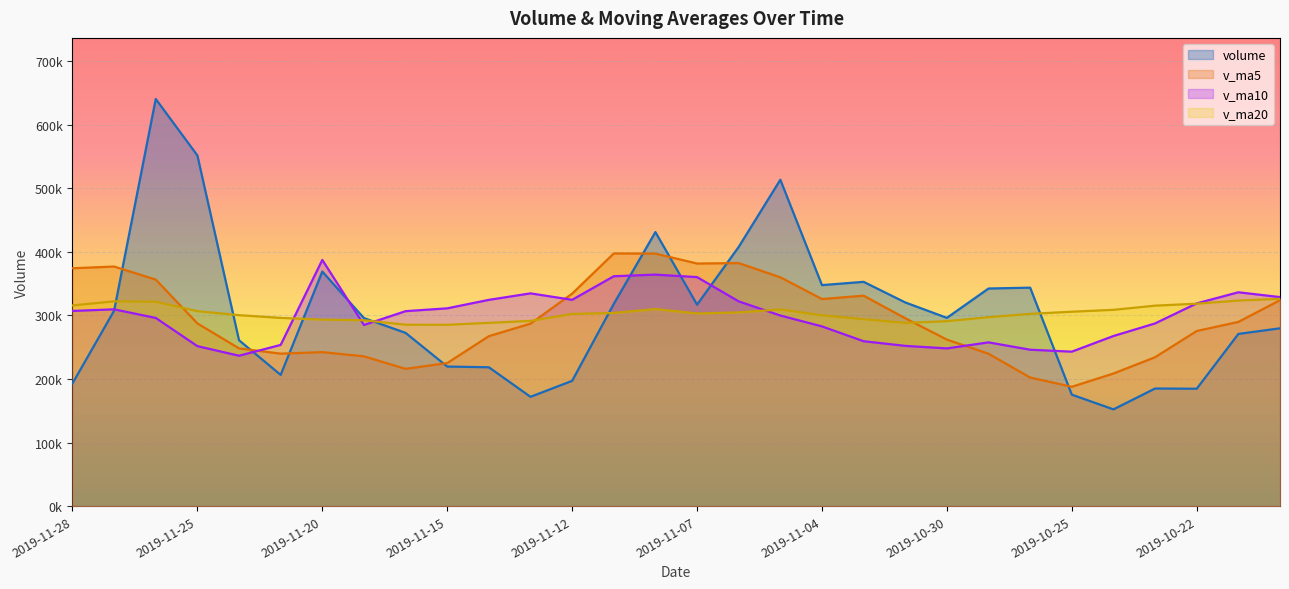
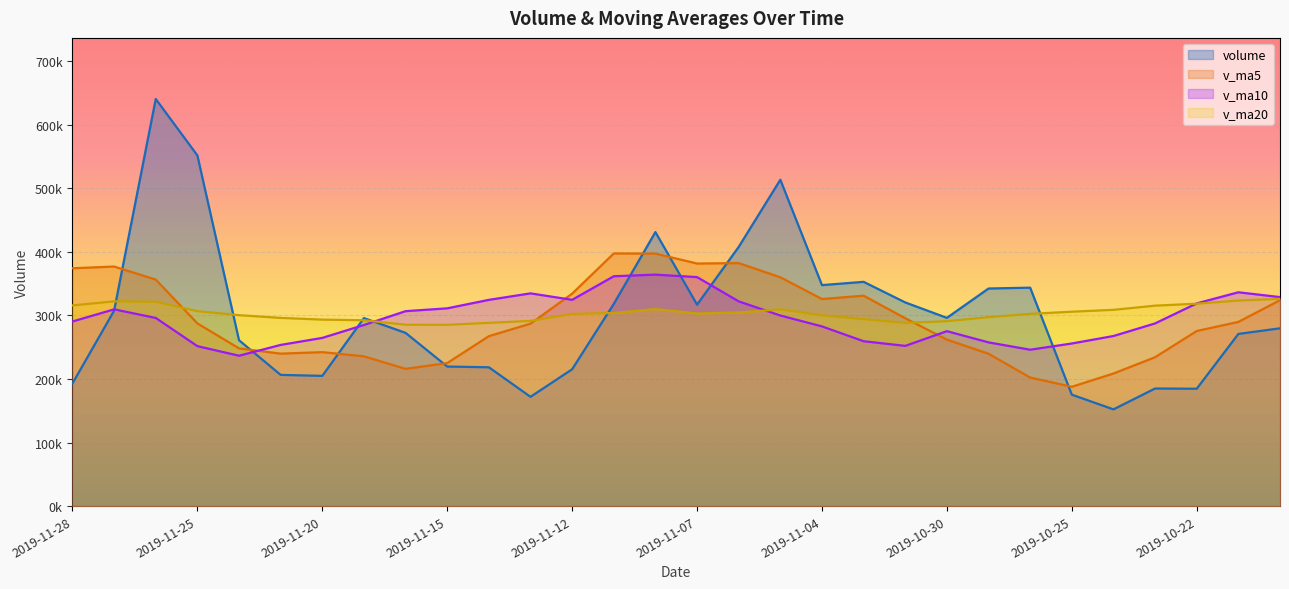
v_ma10, 2019-11-28: 310000 -> 290000
volume, 2019-11-20: 370000 -> 200000
v_ma10, 2019-11-20: 390000 -> 260000
volume, 2019-11-12: 200000 -> 220000
v_ma10, 2019-10-30: 250000 -> 280000
v_ma10, 2019-10-25: 240000 -> 260000
